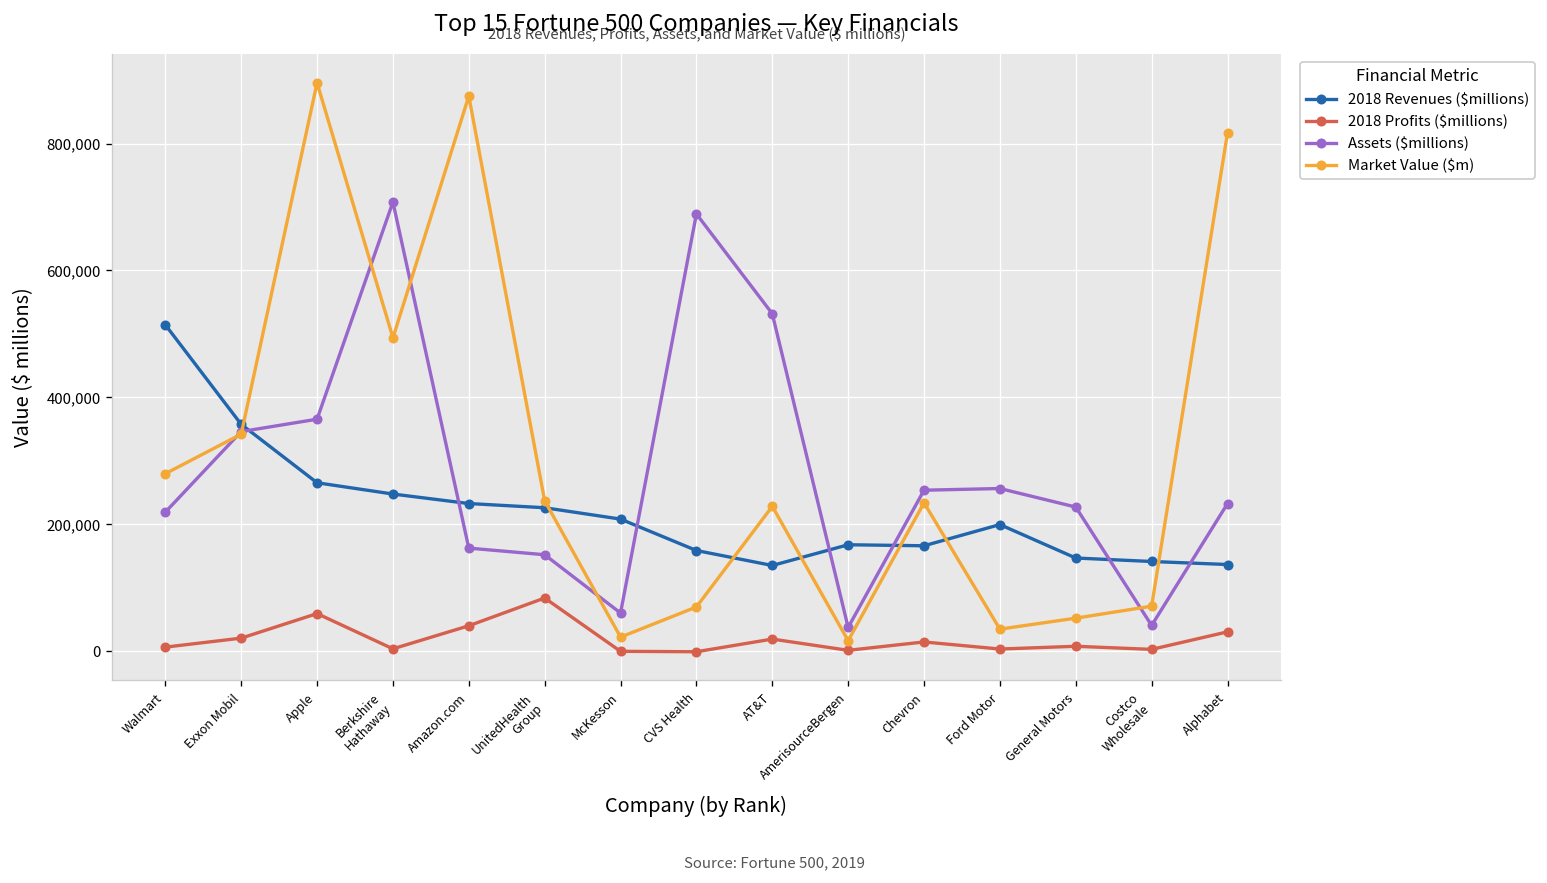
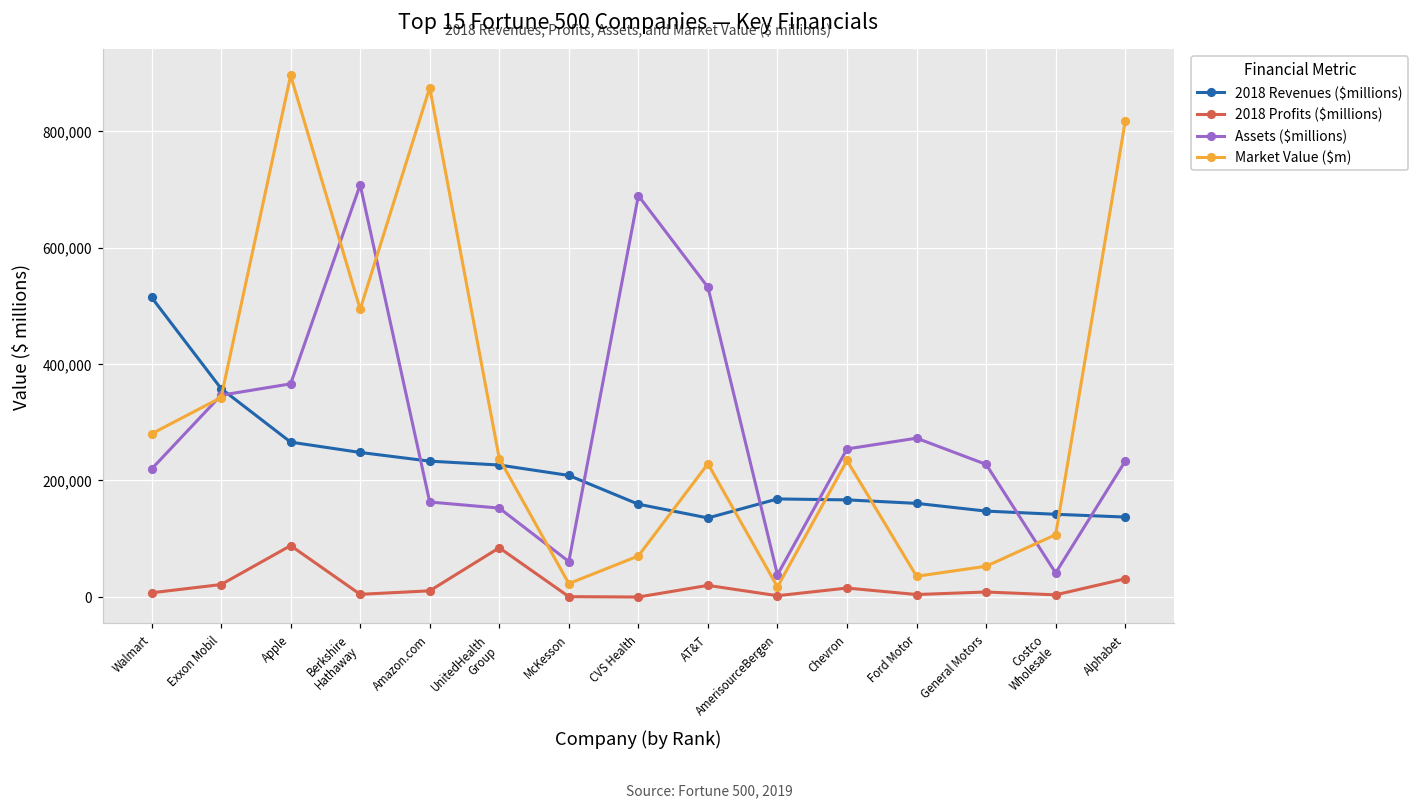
2018 Profits ($millions), Apple: 60,000 -> 90,000
2018 Profits ($millions), Amazon.com: 40,000 -> 10,000
2018 Revenues ($millions), Ford Motor: 200,000 -> 160,000
Assets ($millions), Ford Motor: 260,000 -> 270,000
Market Value ($m), Costco Wholesale: 70,000 -> 110,000
